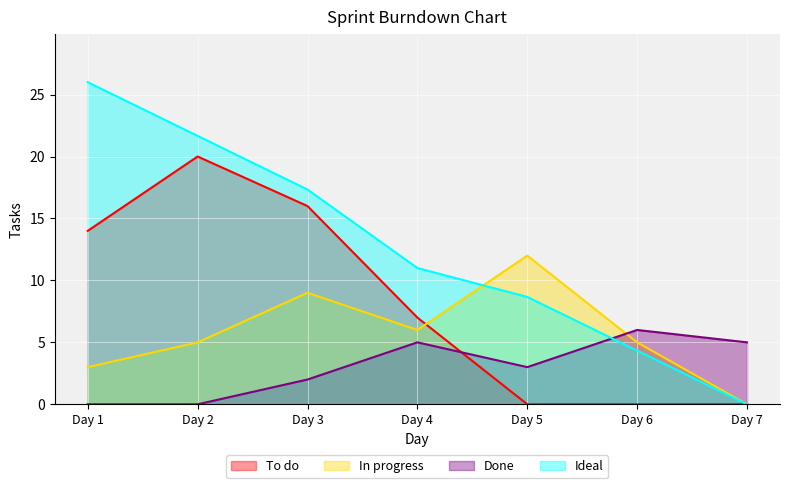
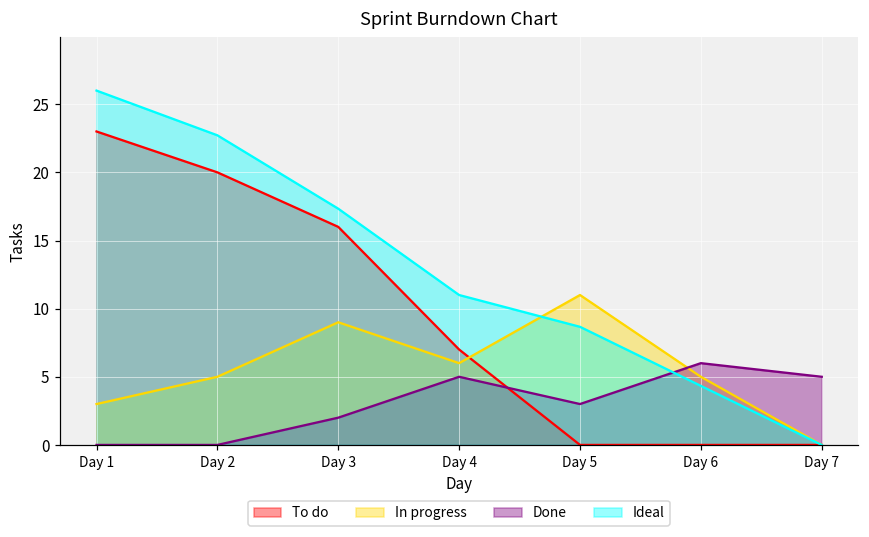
To do, Day 1: 14 -> 23
Ideal, Day 2: 21.7 -> 22.7
In progress, Day 5: 12 -> 11
